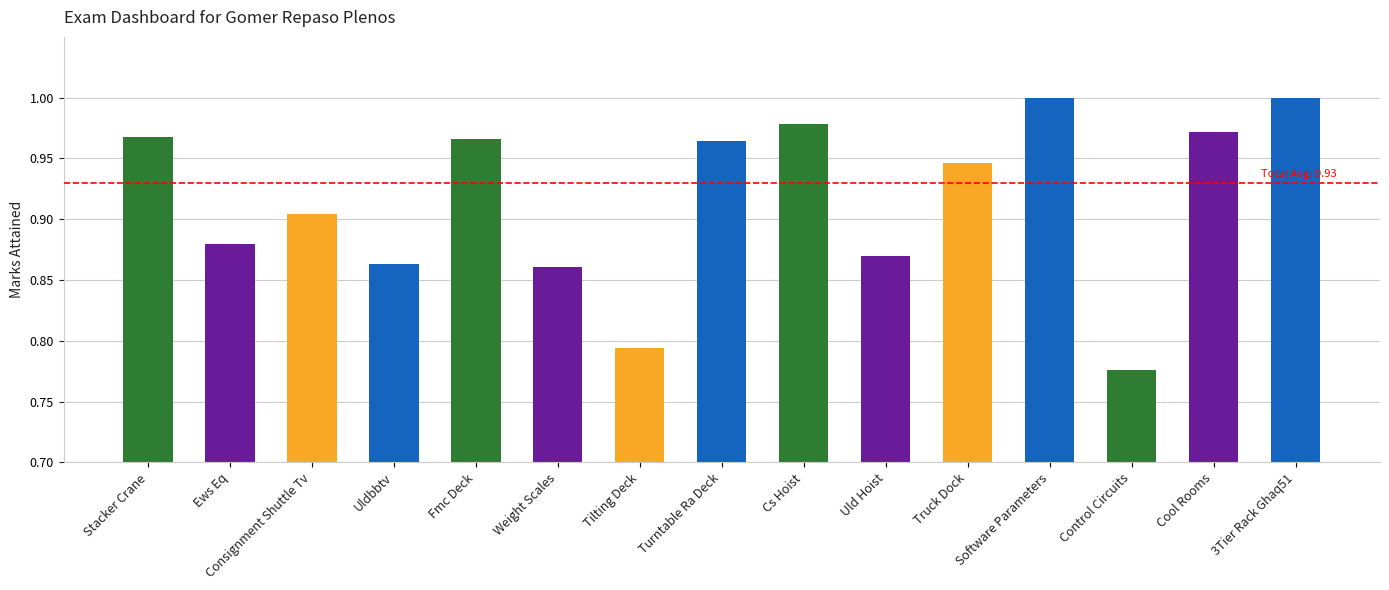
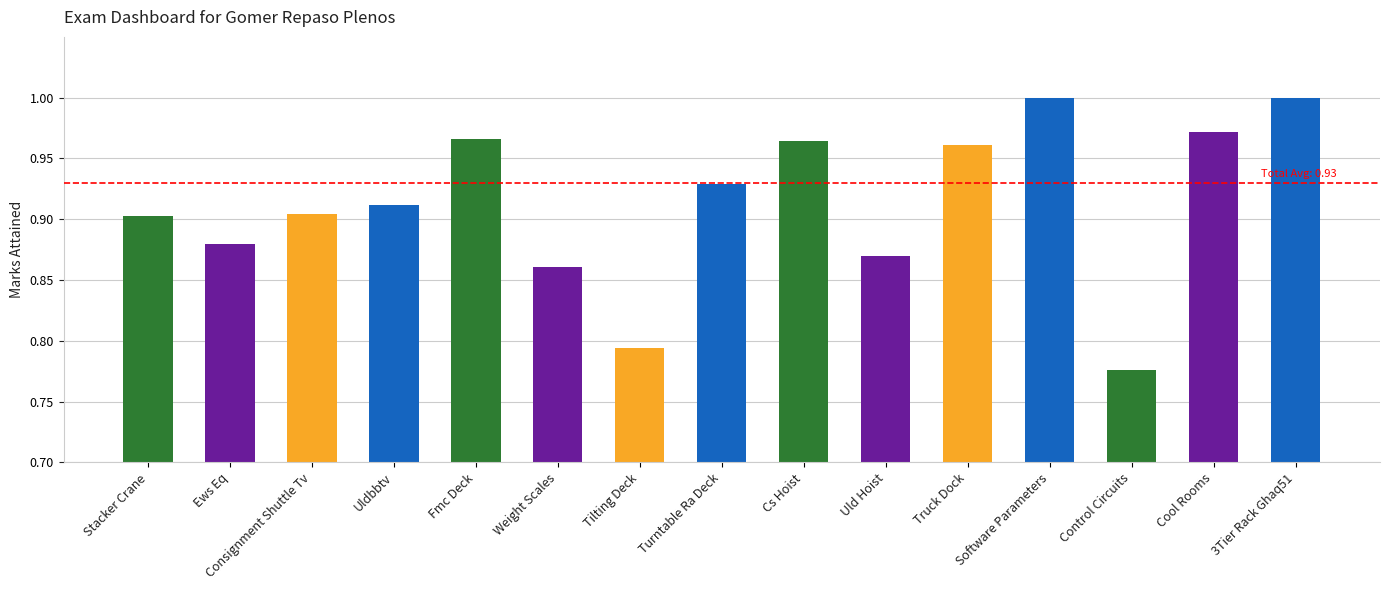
Stacker Crane: 0.968 -> 0.902
Uldbbtv: 0.863 -> 0.912
Turntable Ra Deck: 0.964 -> 0.929
Cs Hoist: 0.978 -> 0.964
Truck Dock: 0.946 -> 0.961
